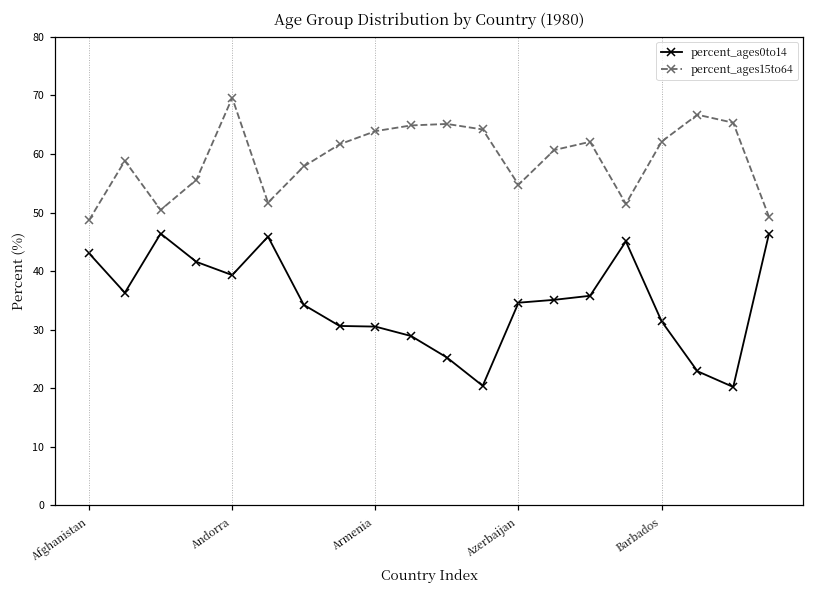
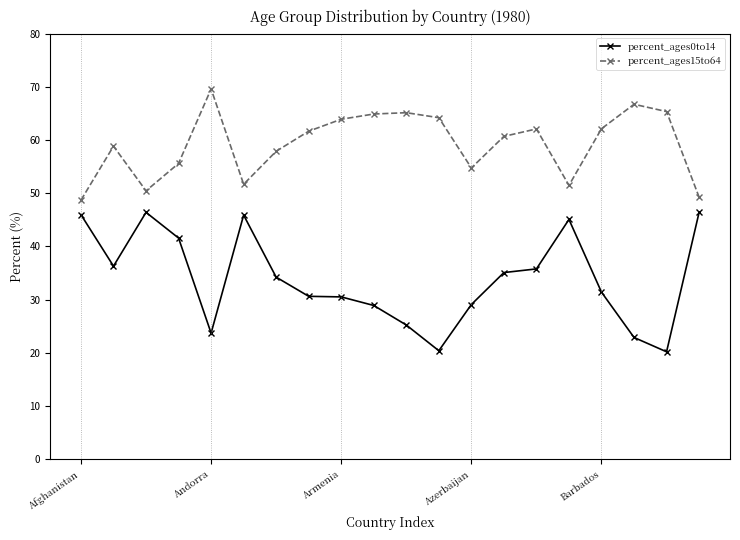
percent_ages0to14, Afghanistan: 43 -> 46
percent_ages0to14, Andorra: 39 -> 24
percent_ages0to14, Azerbaijan: 35 -> 29
